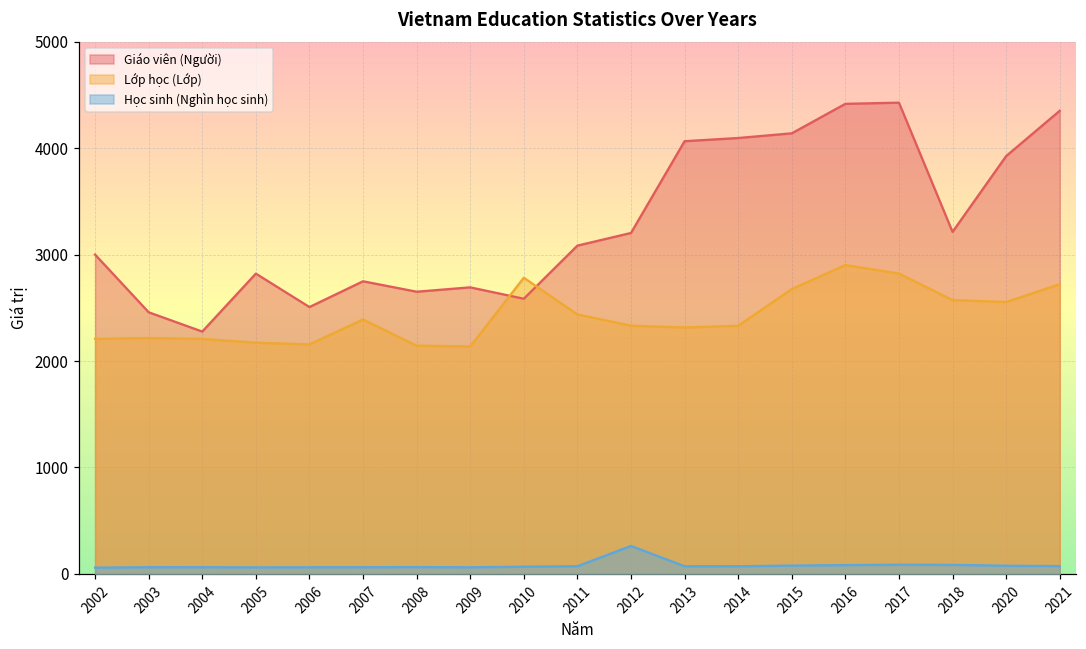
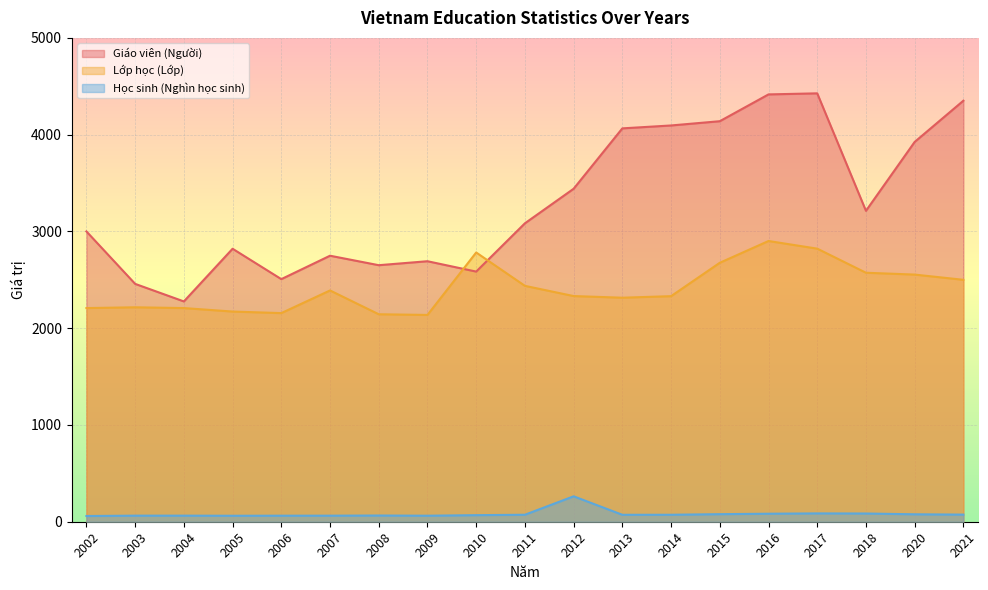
Giáo viên (Người), 2012: 3200 -> 3400
Lớp học (Lớp), 2021: 2700 -> 2500
